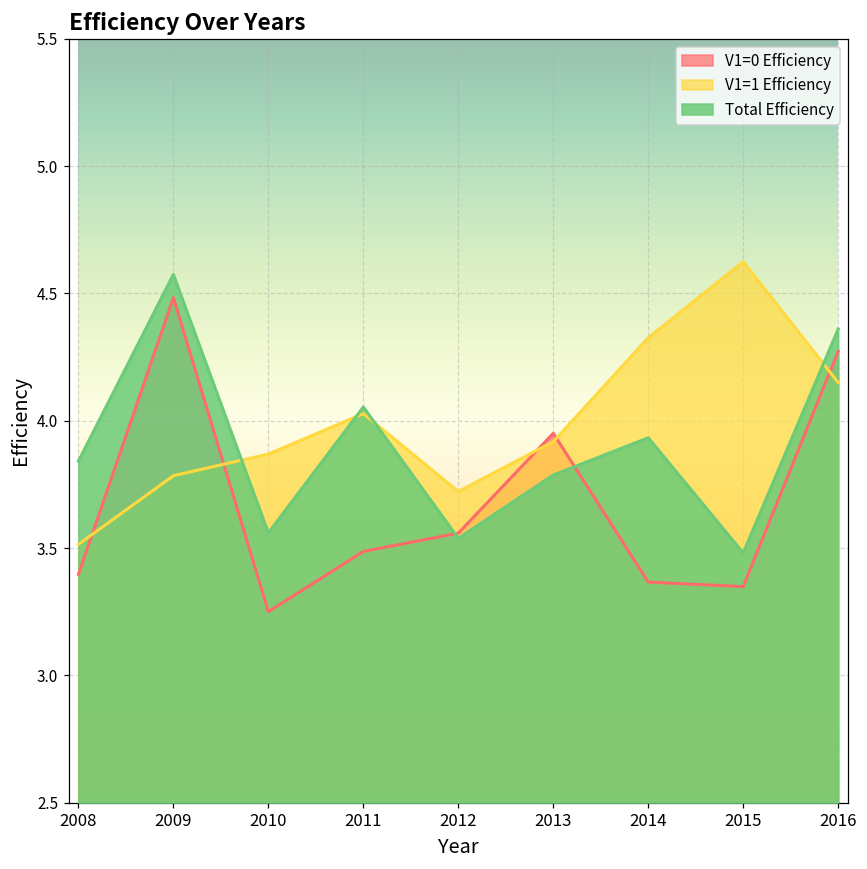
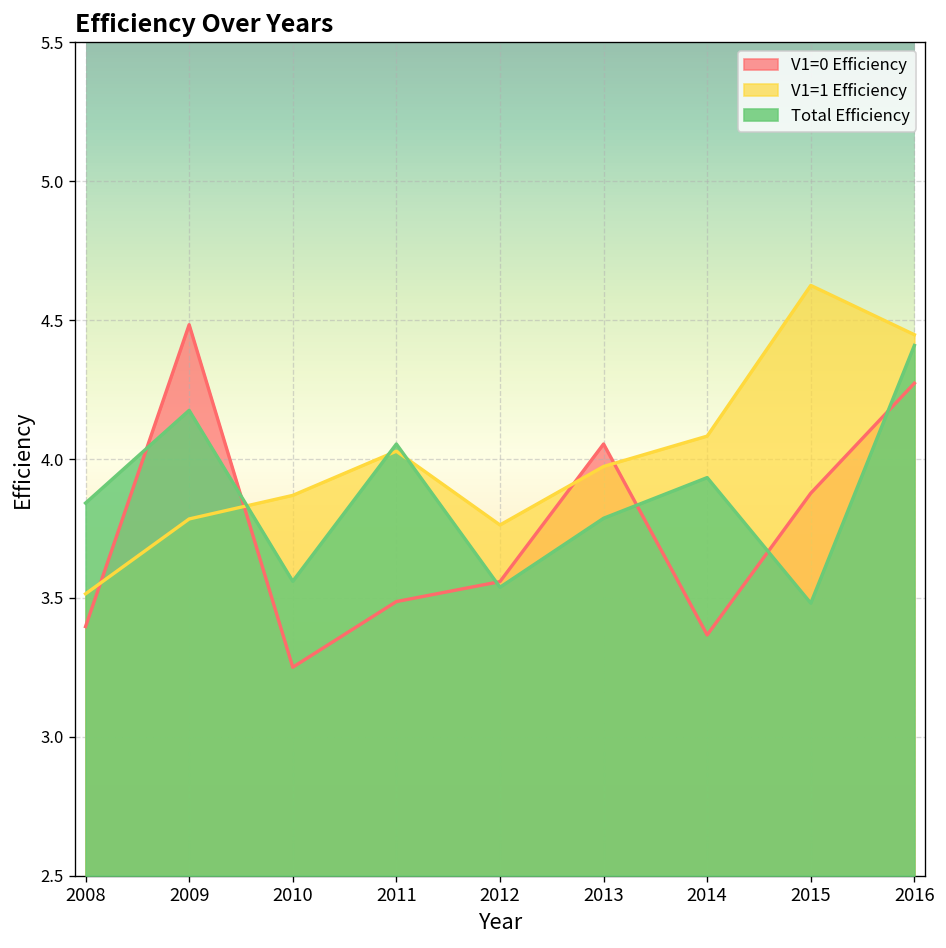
Total Efficiency, 2009: 4.57 -> 4.18
V1=1 Efficiency, 2012: 3.72 -> 3.76
V1=0 Efficiency, 2013: 3.95 -> 4.05
V1=1 Efficiency, 2013: 3.92 -> 3.97
V1=1 Efficiency, 2014: 4.33 -> 4.08
V1=0 Efficiency, 2015: 3.35 -> 3.88
V1=1 Efficiency, 2016: 4.15 -> 4.45
Total Efficiency, 2016: 4.36 -> 4.41
